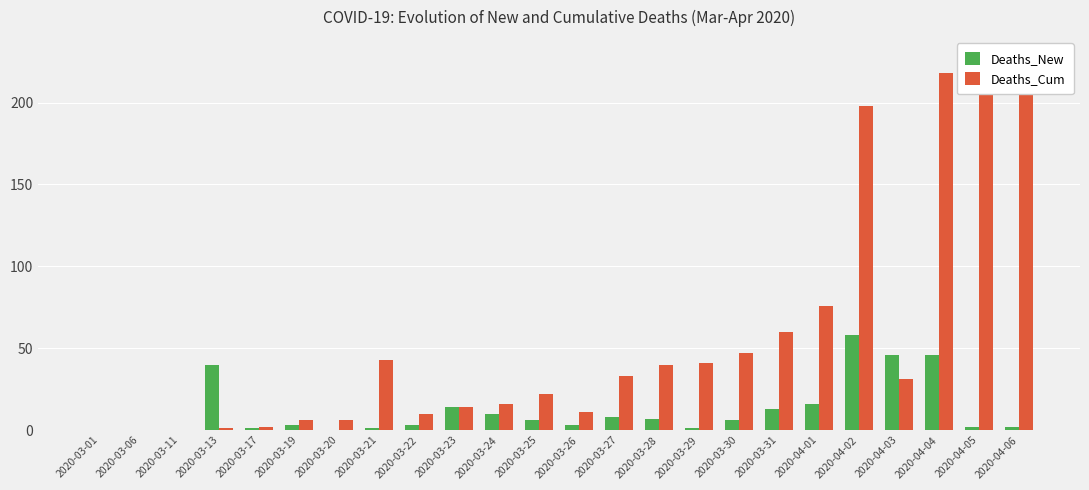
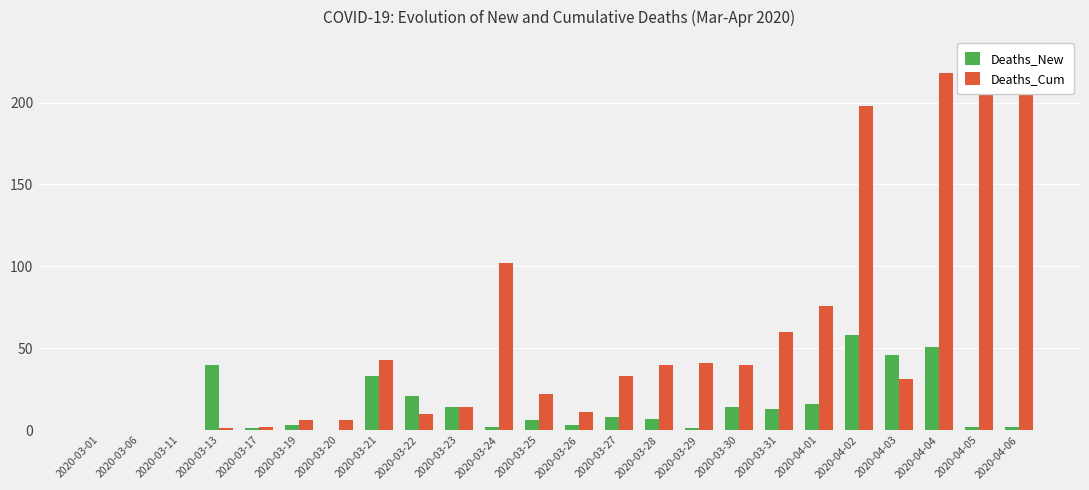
Deaths_New, 2020-03-21: 1 -> 33
Deaths_New, 2020-03-22: 3 -> 21
Deaths_New, 2020-03-24: 10 -> 2
Deaths_Cum, 2020-03-24: 16 -> 102
Deaths_New, 2020-03-30: 6 -> 14
Deaths_Cum, 2020-03-30: 47 -> 40
Deaths_New, 2020-04-04: 46 -> 51
